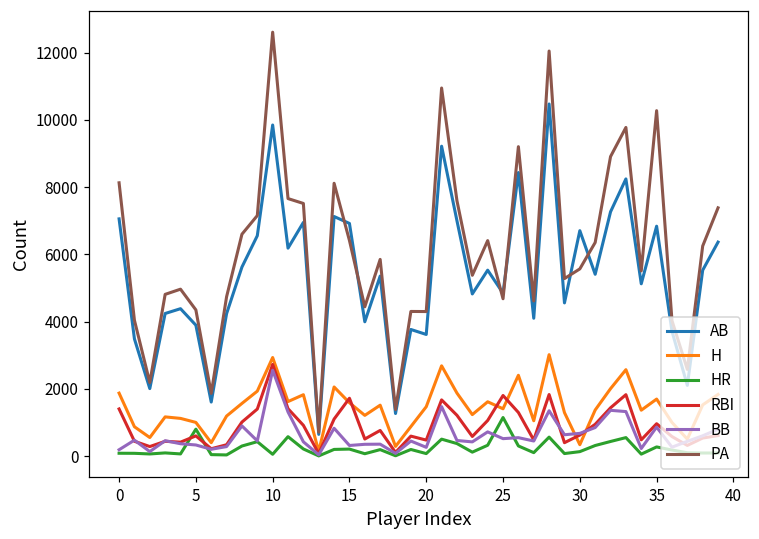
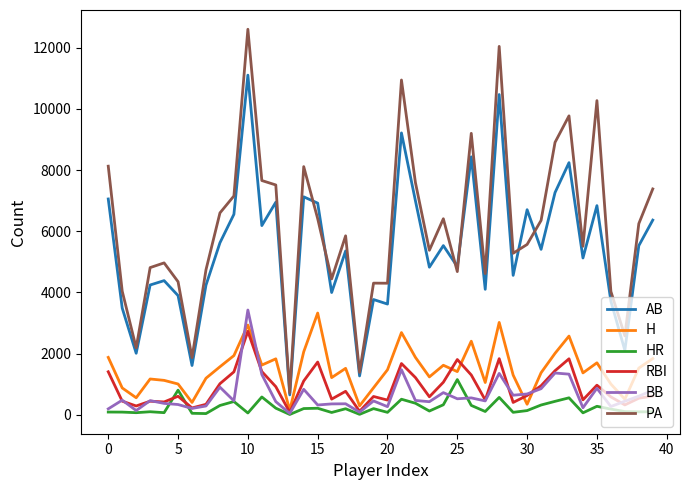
AB, 10: 9800 -> 11100
BB, 10: 2600 -> 3400
H, 15: 1600 -> 3300
